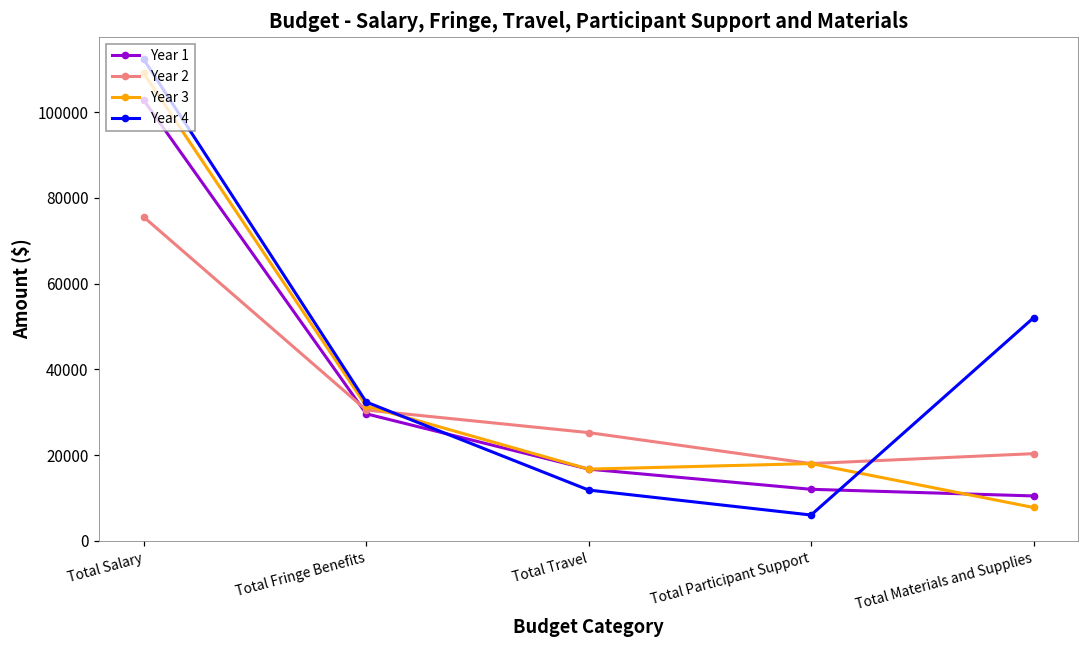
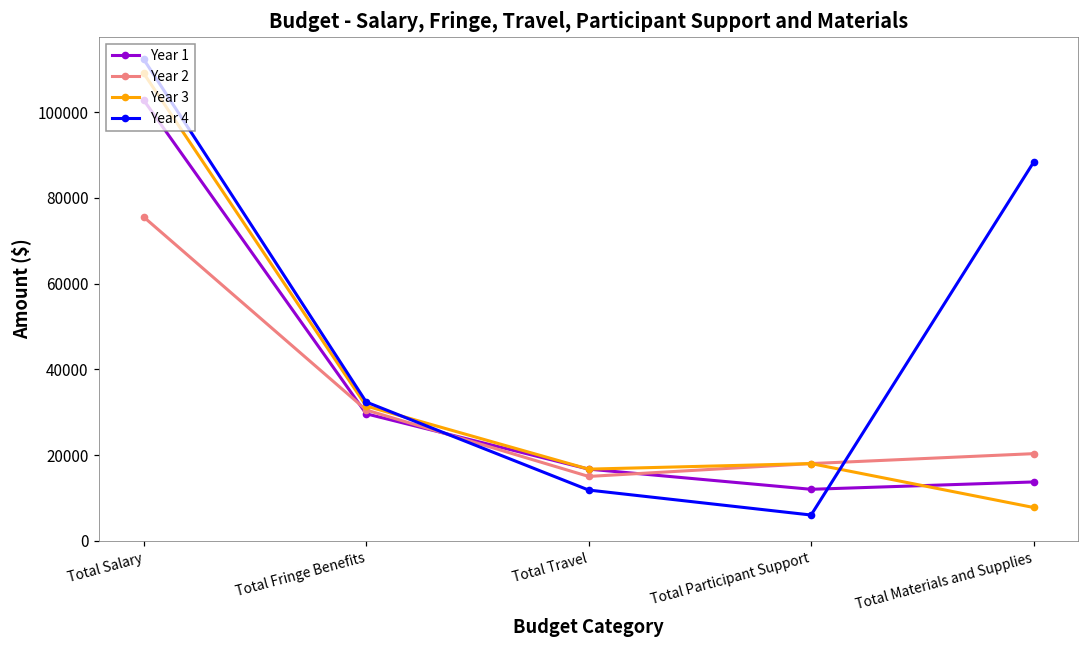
Year 2, Total Travel: 25000 -> 15000
Year 1, Total Materials and Supplies: 10000 -> 14000
Year 4, Total Materials and Supplies: 52000 -> 88000
